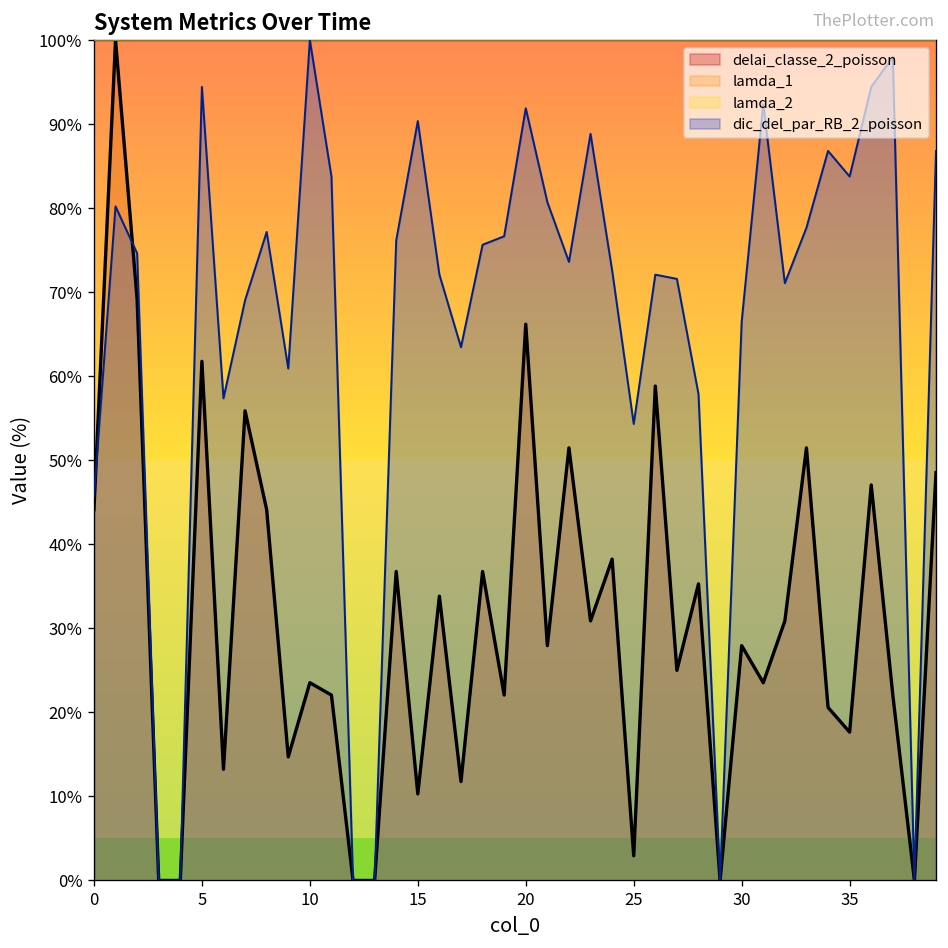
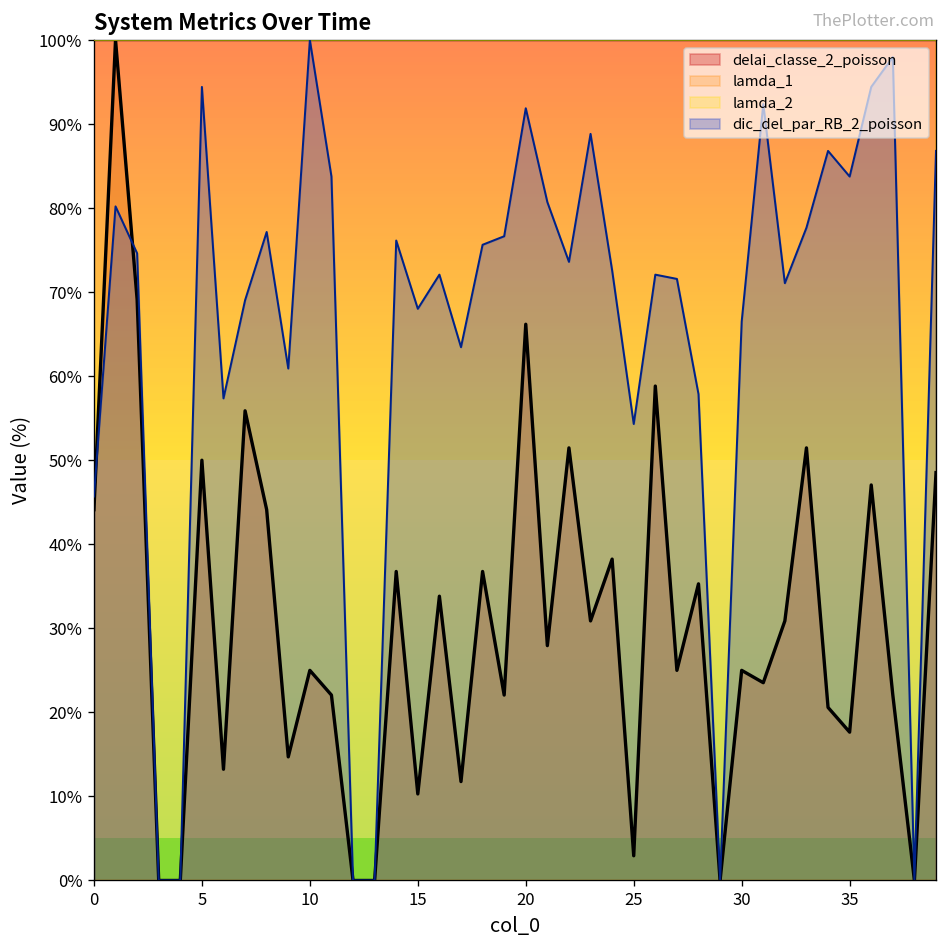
delai_classe_2_poisson, 5: 62% -> 50%
delai_classe_2_poisson, 10: 24% -> 25%
dic_del_par_RB_2_poisson, 15: 90% -> 68%
delai_classe_2_poisson, 30: 28% -> 25%
